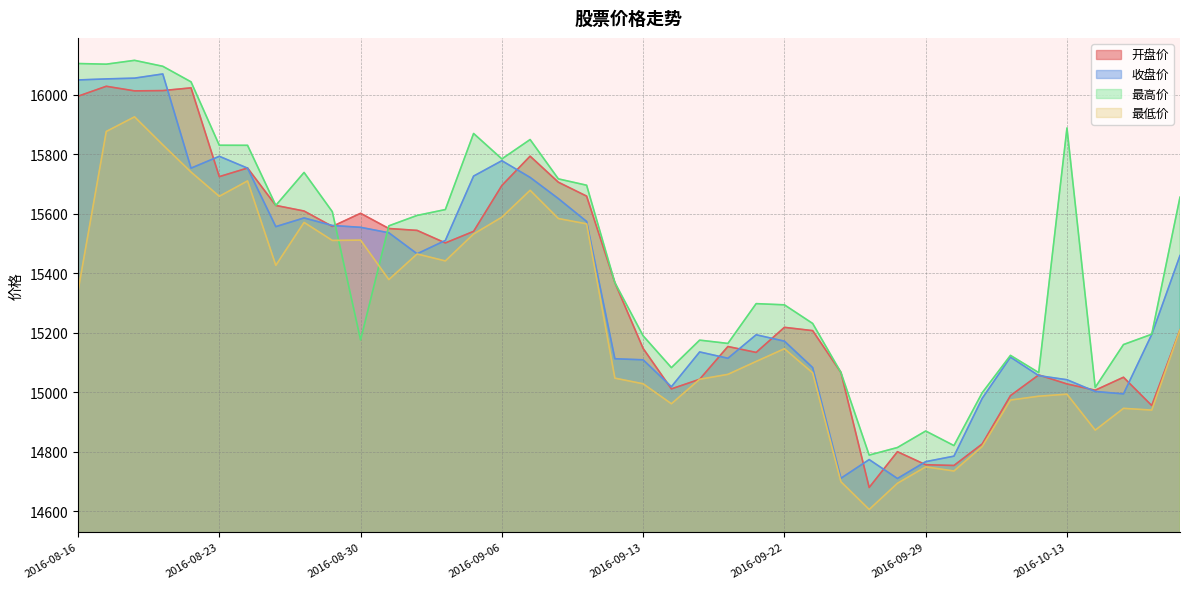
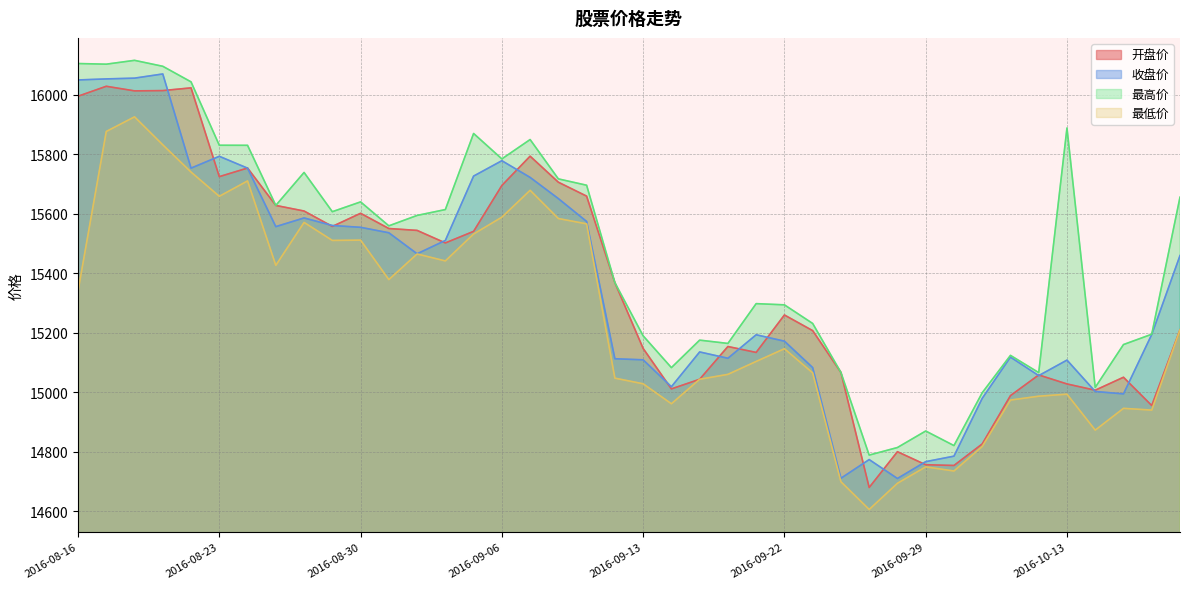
最高价, 2016-08-30: 15180 -> 15640
开盘价, 2016-09-22: 15220 -> 15260
收盘价, 2016-10-13: 15040 -> 15110
